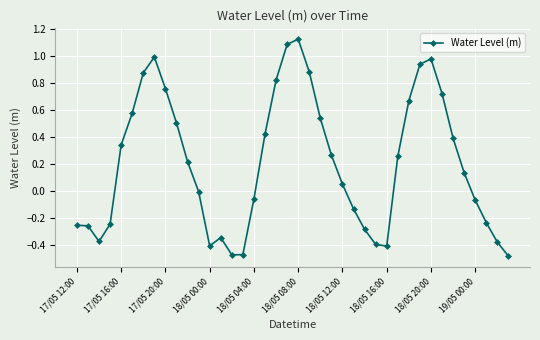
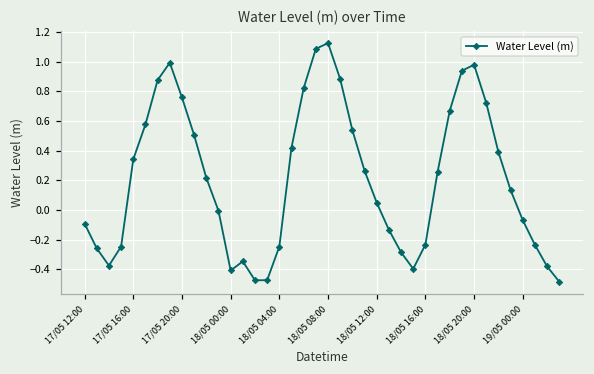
17/05 12:00: -0.26 -> -0.09
18/05 04:00: -0.06 -> -0.25
18/05 16:00: -0.41 -> -0.23
